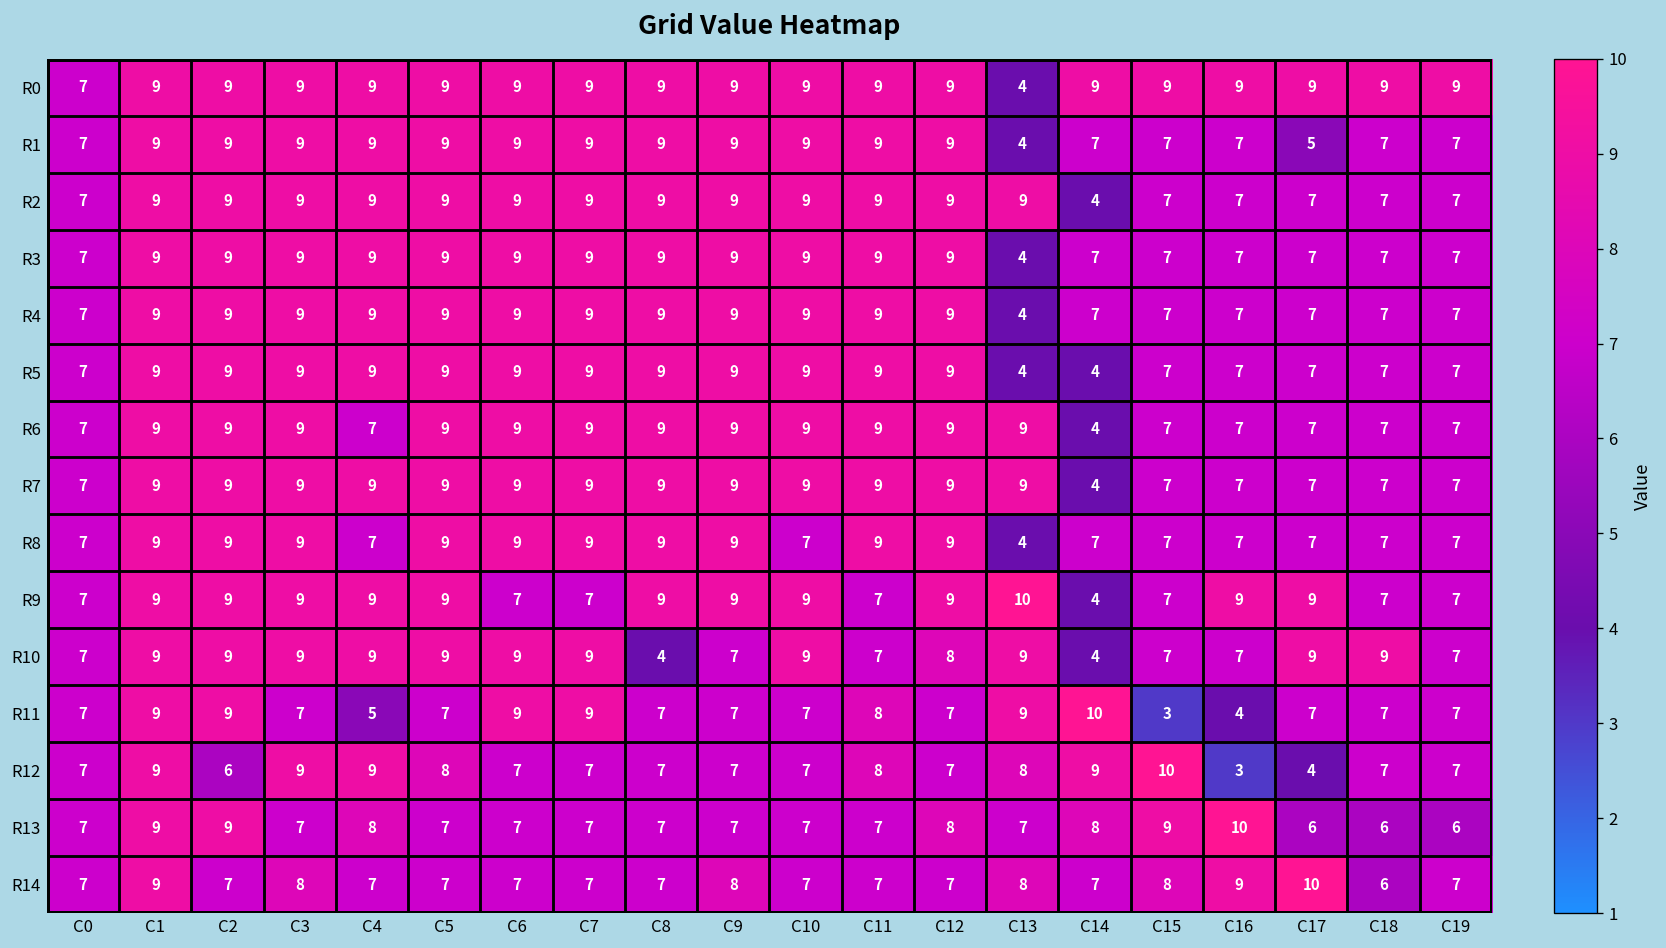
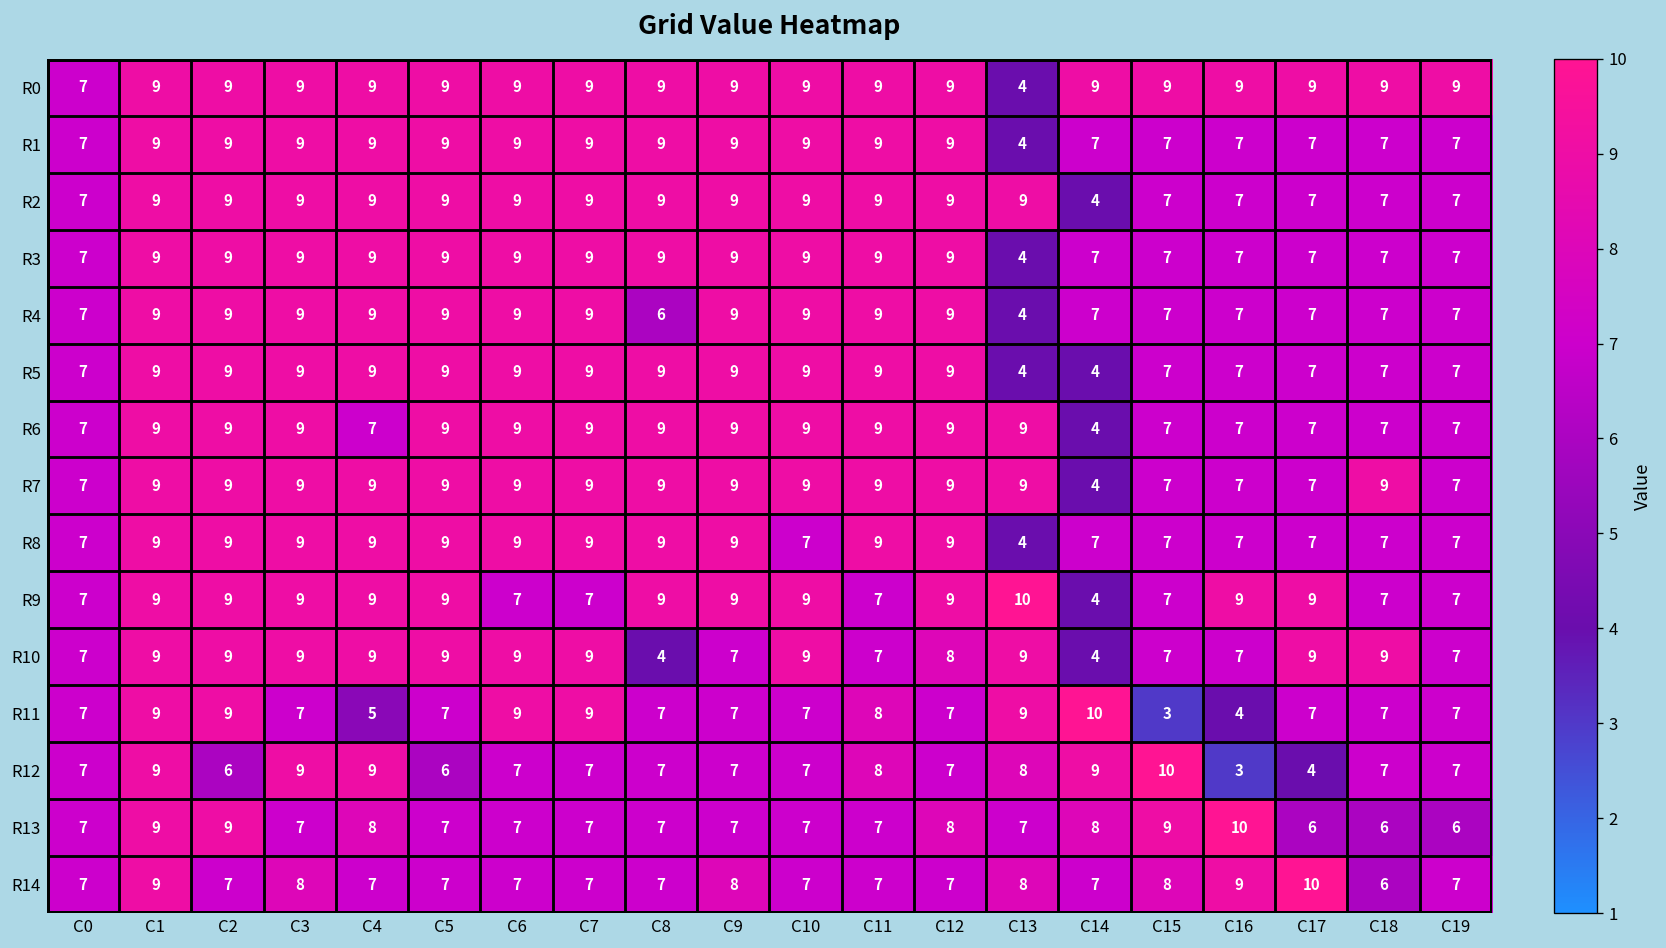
R1, C17: 5 -> 7
R4, C8: 9 -> 6
R7, C18: 7 -> 9
R8, C4: 7 -> 9
R12, C5: 8 -> 6
